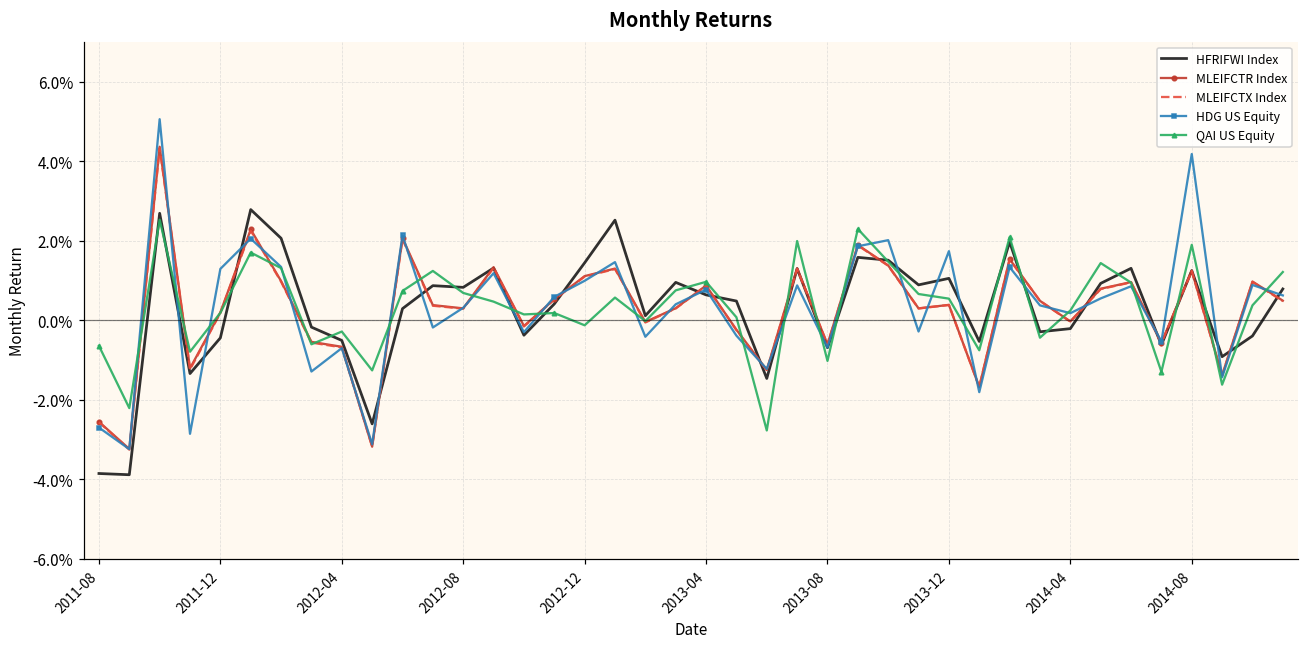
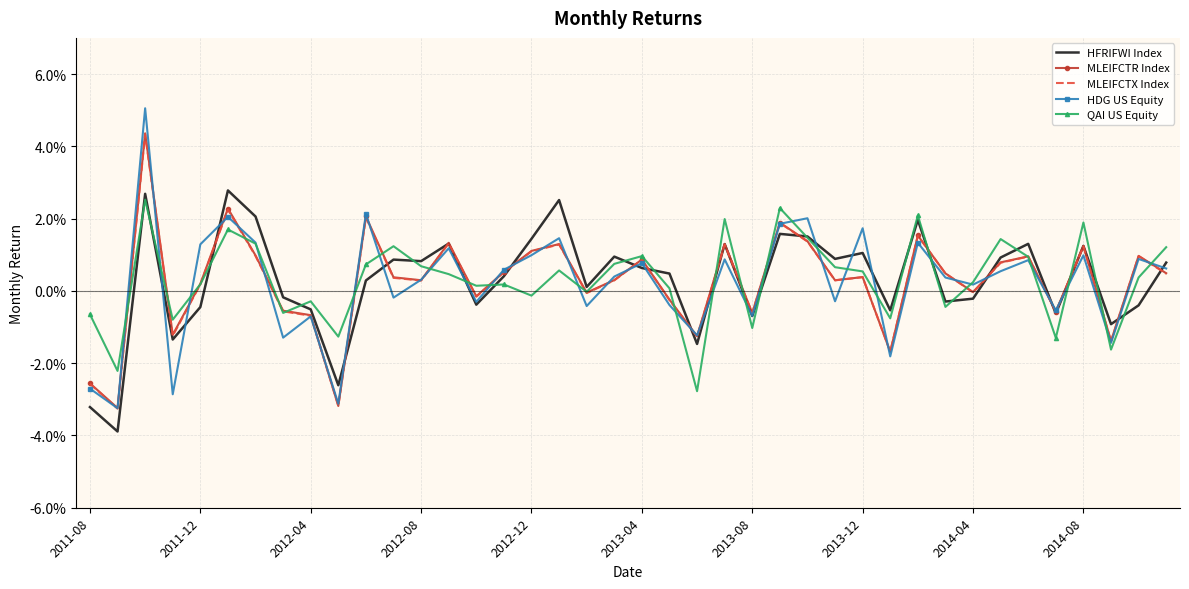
HFRIFWI Index, 2011-08: -3.9% -> -3.2%
HDG US Equity, 2014-08: 4.2% -> 1.0%
